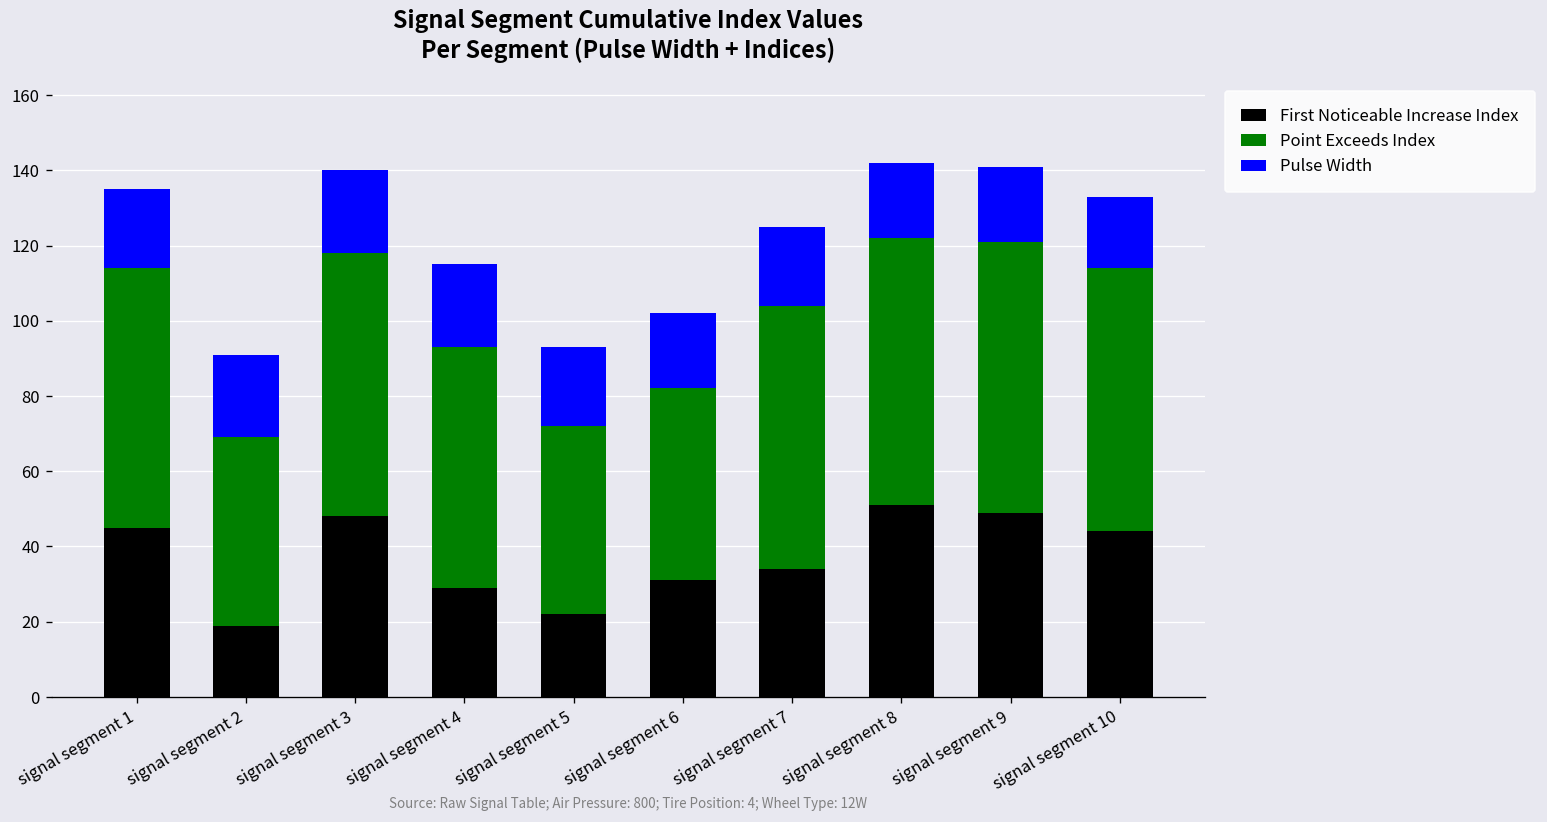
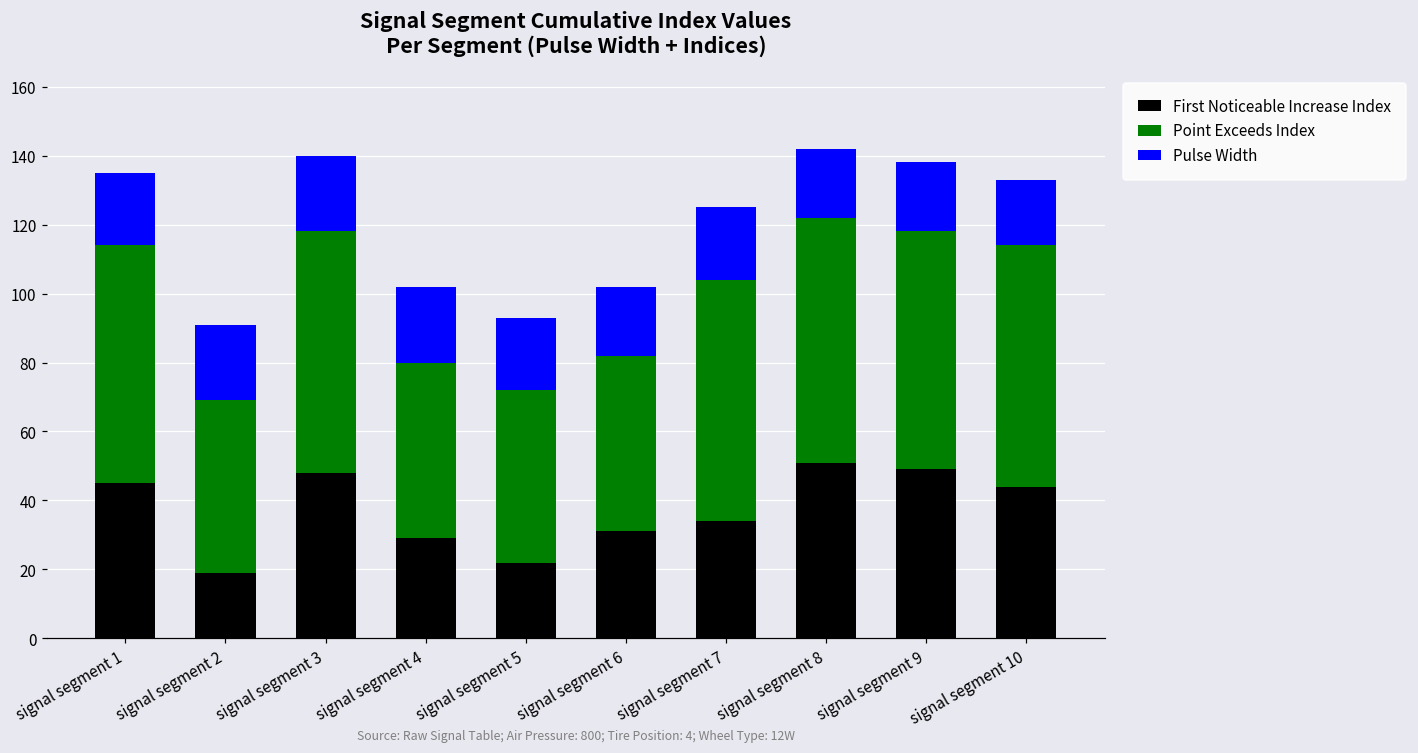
Point Exceeds Index, signal segment 4: 64 -> 51
Point Exceeds Index, signal segment 9: 72 -> 69
